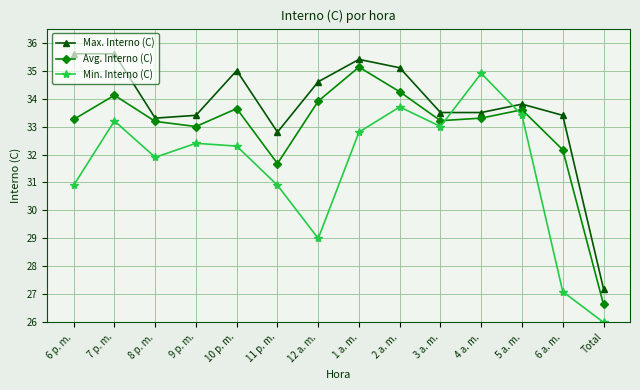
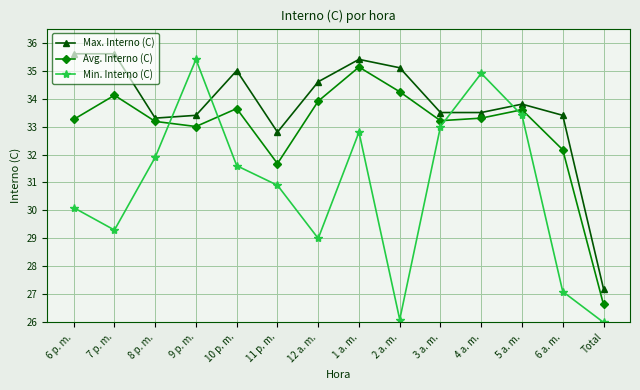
Min. Interno (C), 6 p. m.: 30.9 -> 30.1
Min. Interno (C), 7 p. m.: 33.2 -> 29.3
Min. Interno (C), 9 p. m.: 32.4 -> 35.4
Min. Interno (C), 10 p. m.: 32.3 -> 31.6
Min. Interno (C), 2 a. m.: 33.7 -> 26.1
